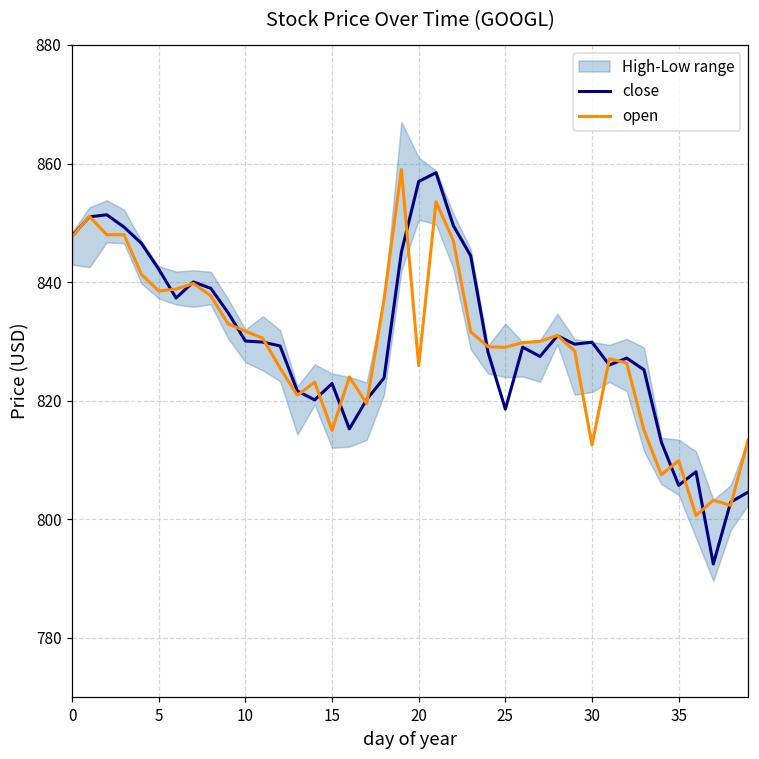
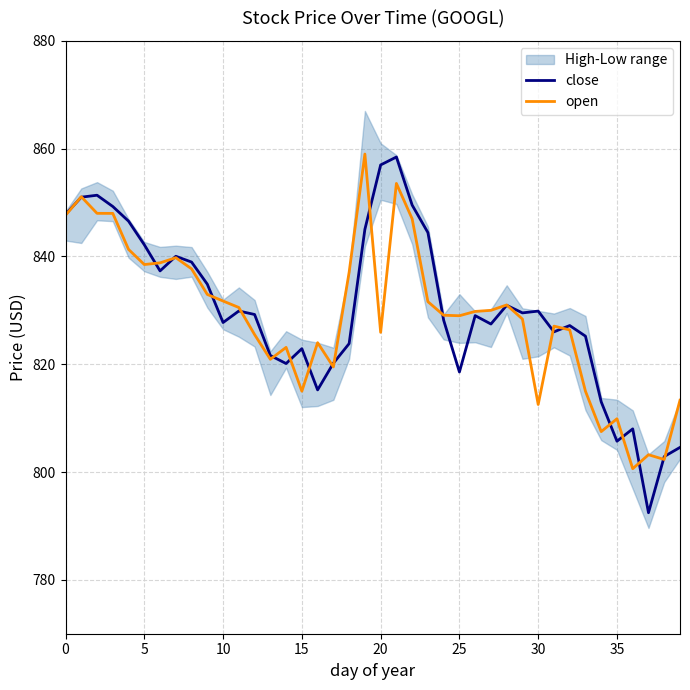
close, 10: 830 -> 828
